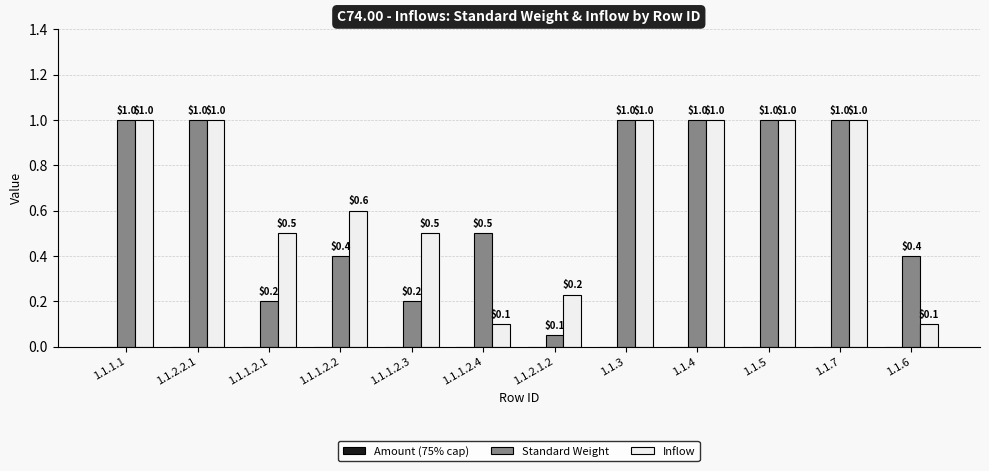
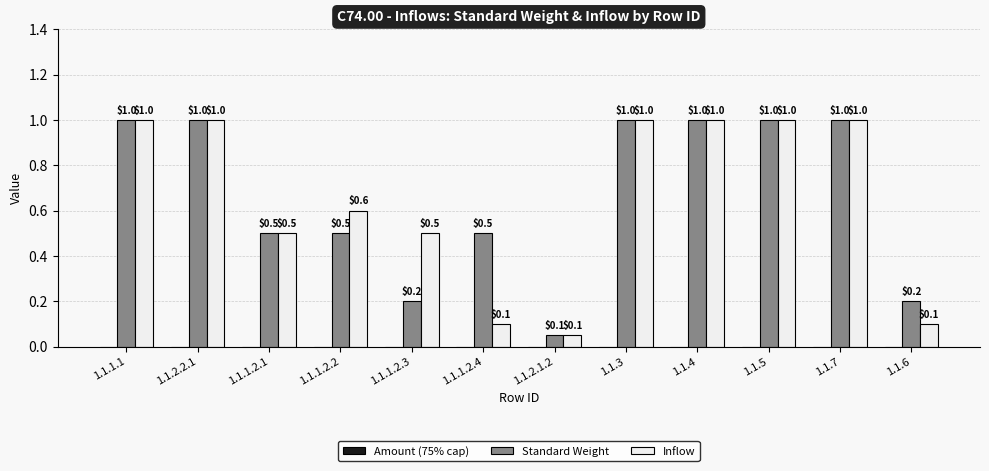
Standard Weight, 1.1.1.2.1: $0.2 -> $0.5
Standard Weight, 1.1.1.2.2: $0.4 -> $0.5
Inflow, 1.1.2.1.2: $0.2 -> $0.1
Standard Weight, 1.1.6: $0.4 -> $0.2
